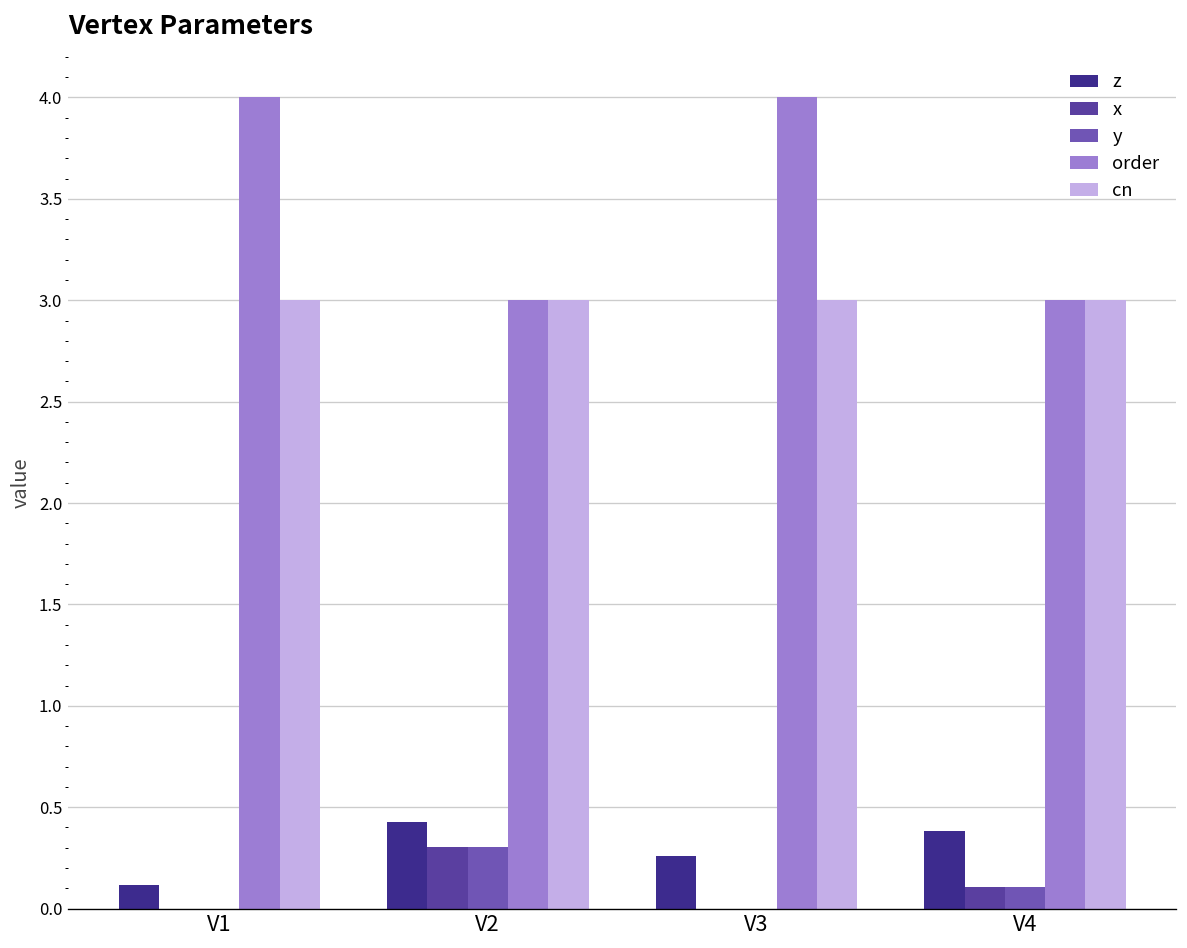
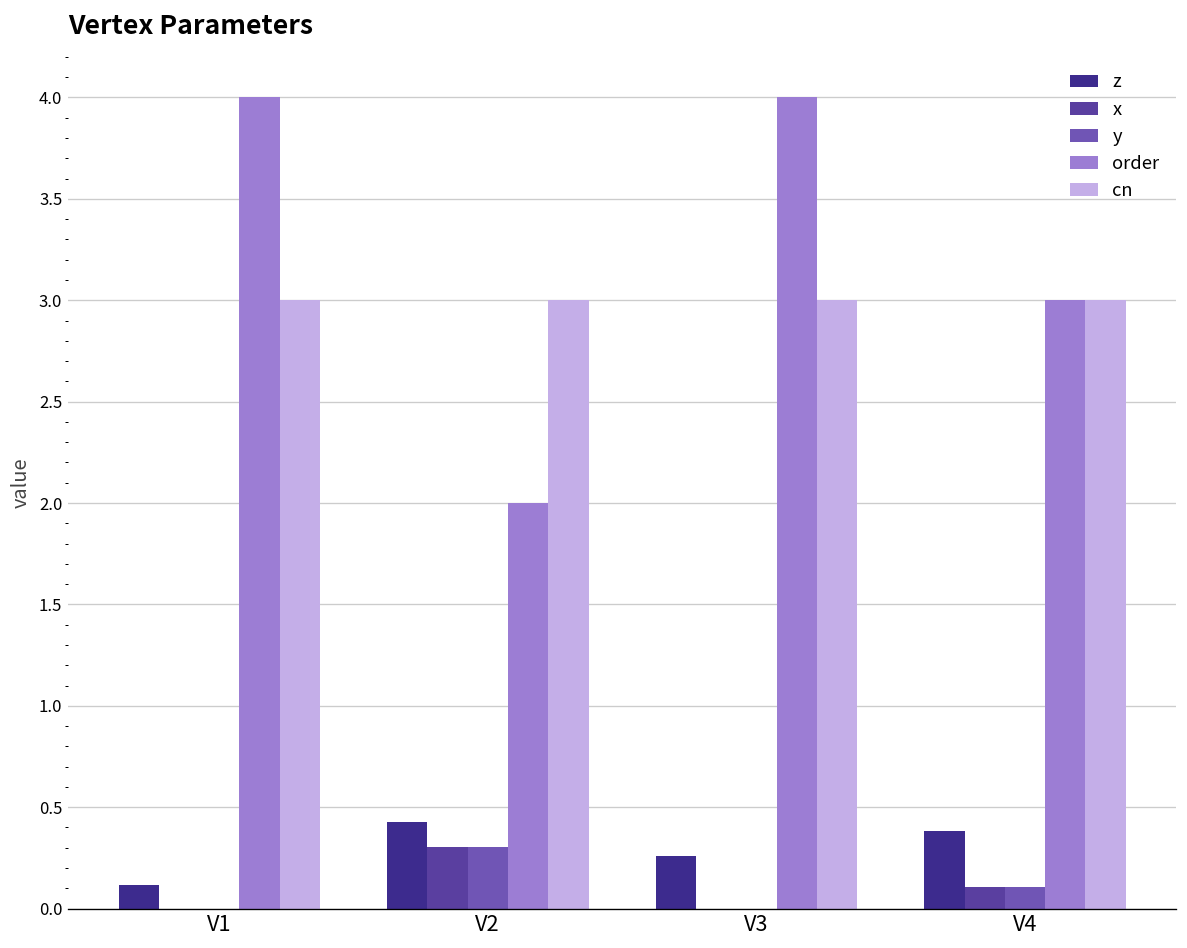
order, V2: 3 -> 2
